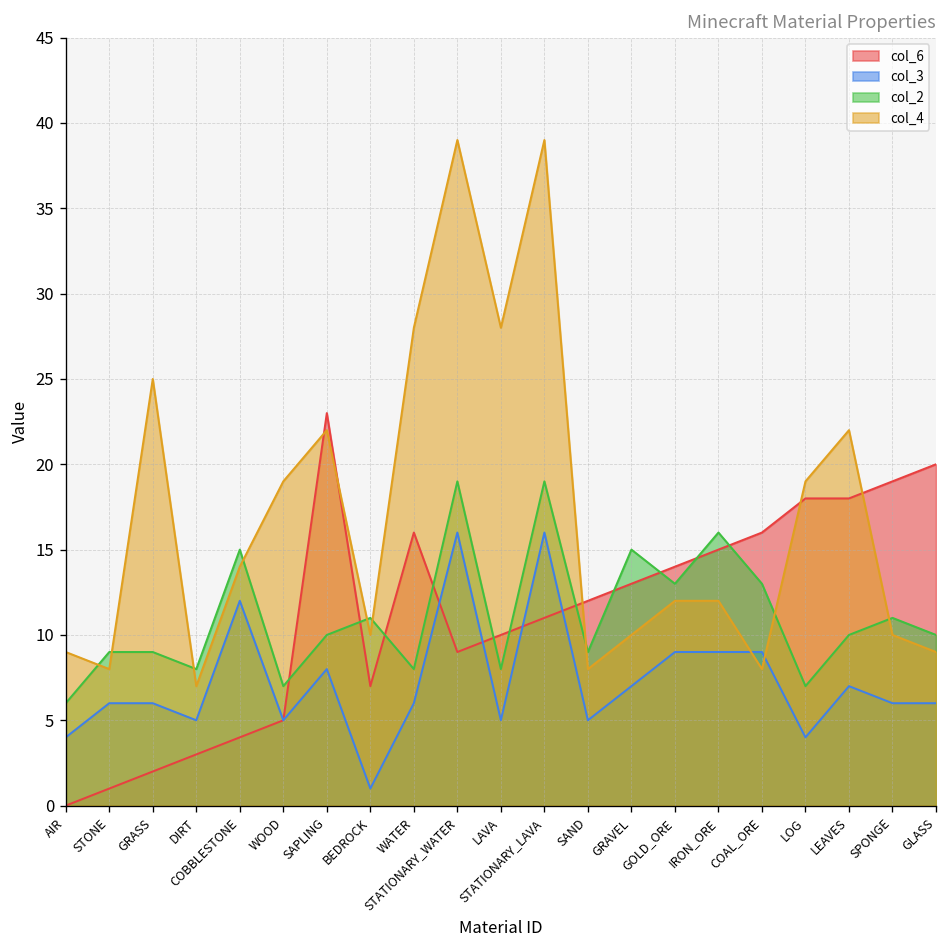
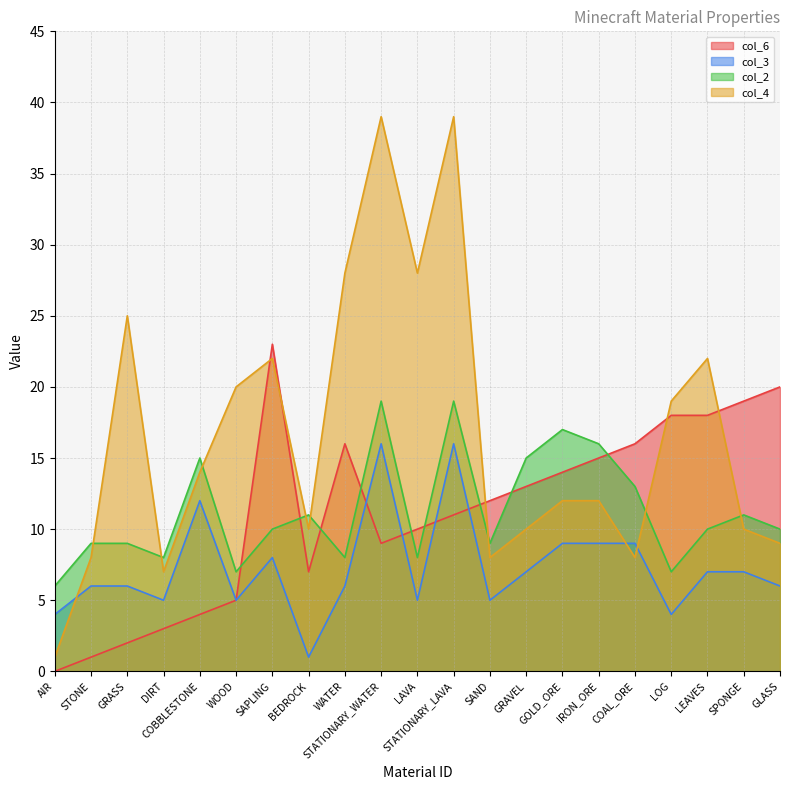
col_4, AIR: 9 -> 1
col_4, WOOD: 19 -> 20
col_2, GOLD_ORE: 13 -> 17
col_3, SPONGE: 6 -> 7
